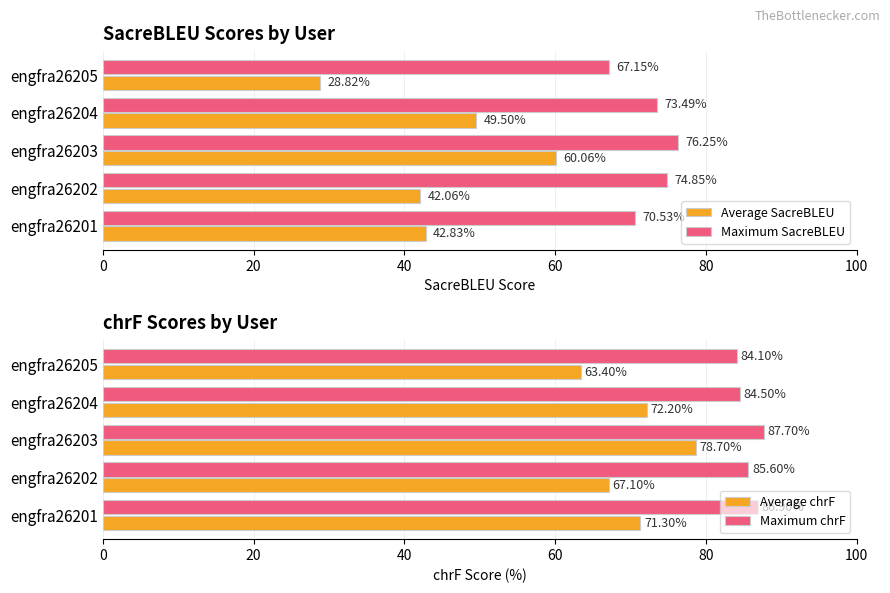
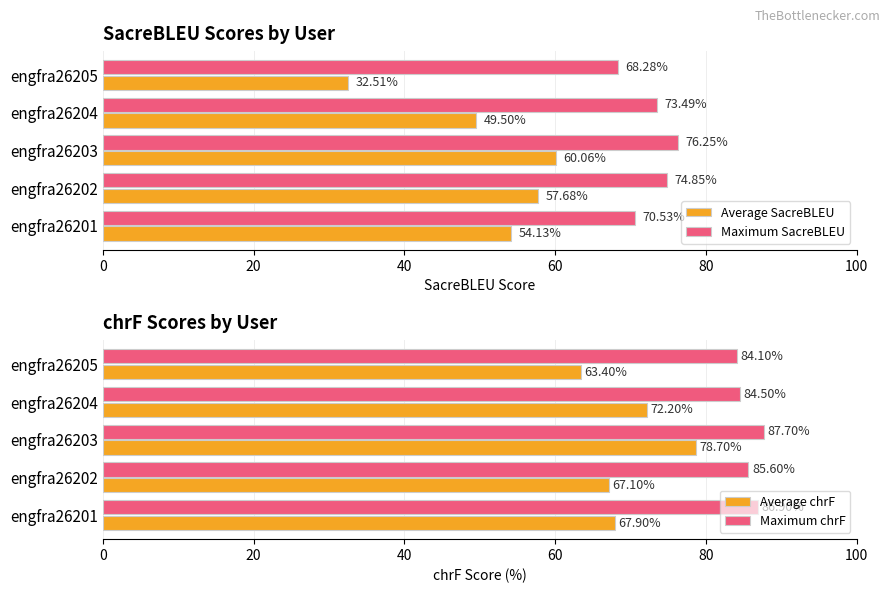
SacreBLEU Scores by User, Maximum SacreBLEU, engfra26205: 67.15% -> 68.28%
SacreBLEU Scores by User, Average SacreBLEU, engfra26205: 28.82% -> 32.51%
SacreBLEU Scores by User, Average SacreBLEU, engfra26202: 42.06% -> 57.68%
SacreBLEU Scores by User, Average SacreBLEU, engfra26201: 42.83% -> 54.13%
chrF Scores by User, Average chrF, engfra26201: 71.30% -> 67.90%
